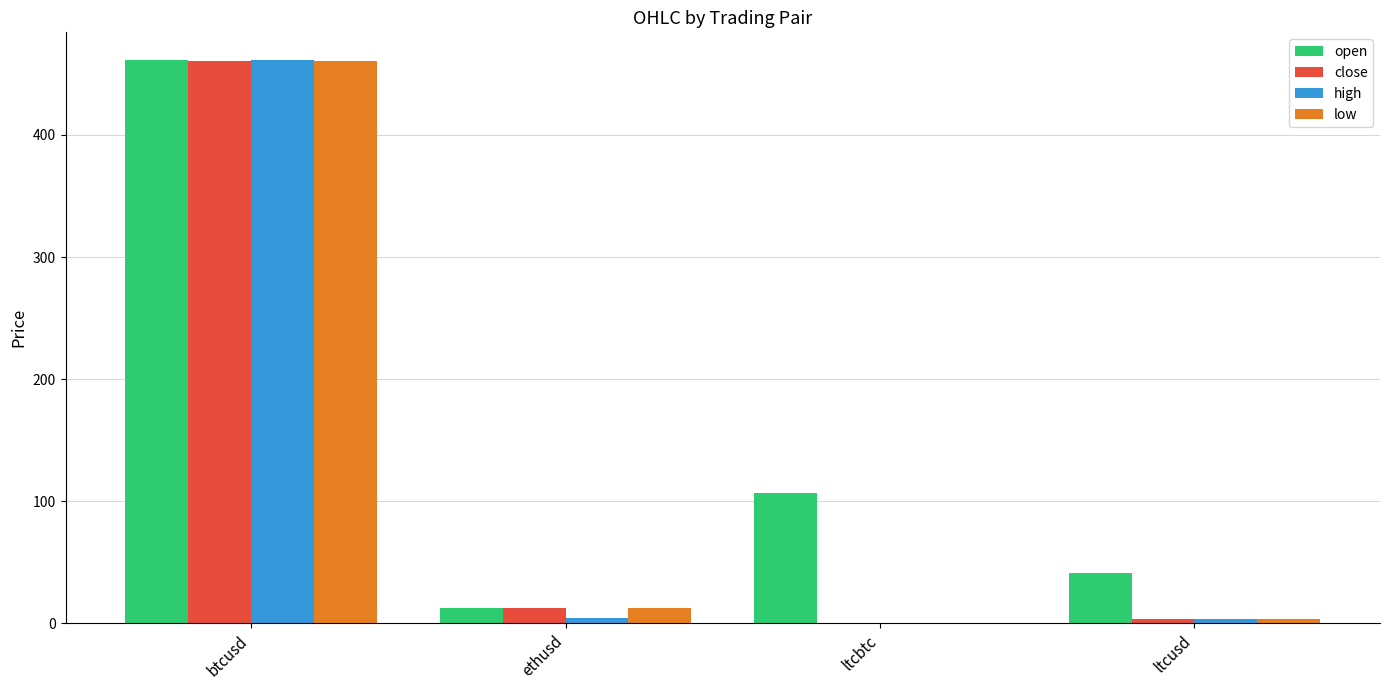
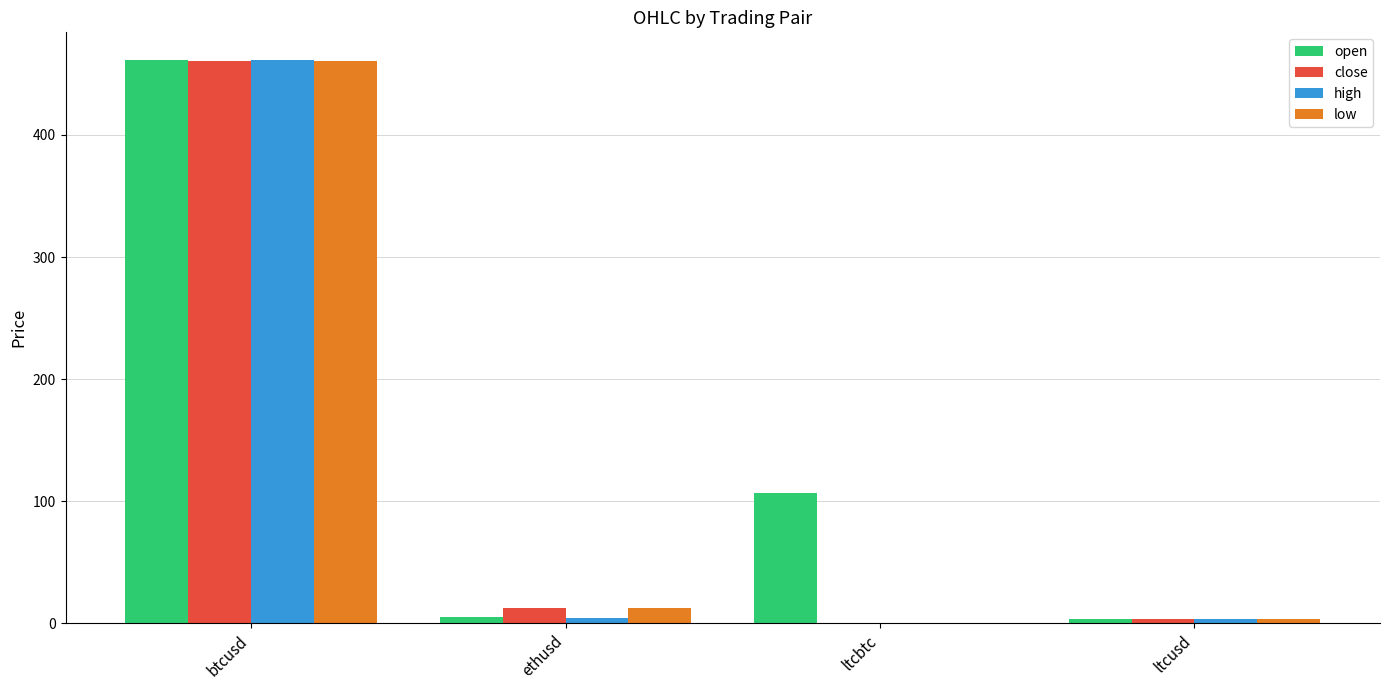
open, ethusd: 12 -> 5
open, ltcusd: 41 -> 4
